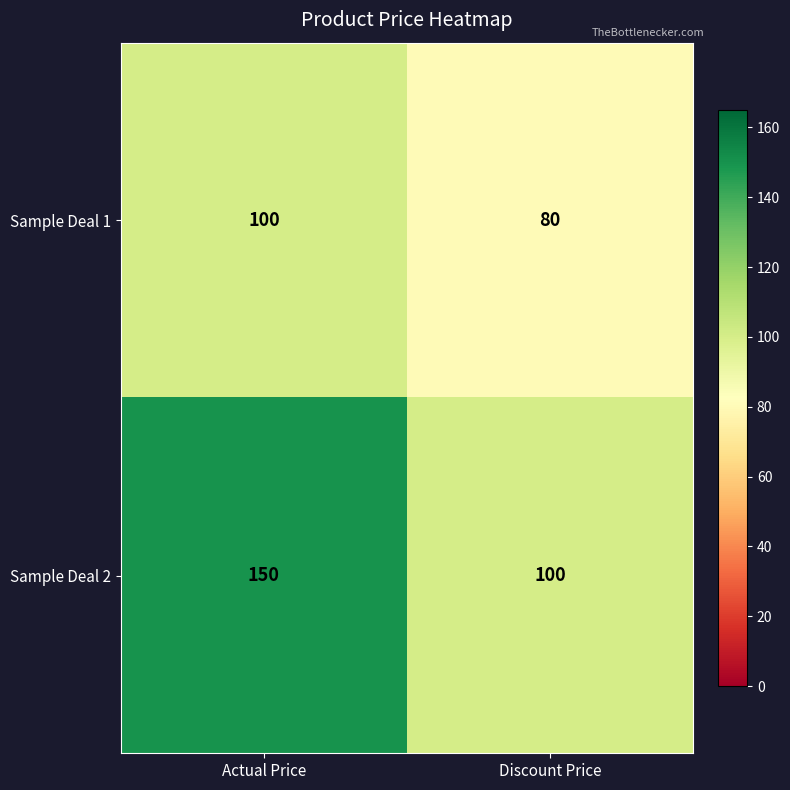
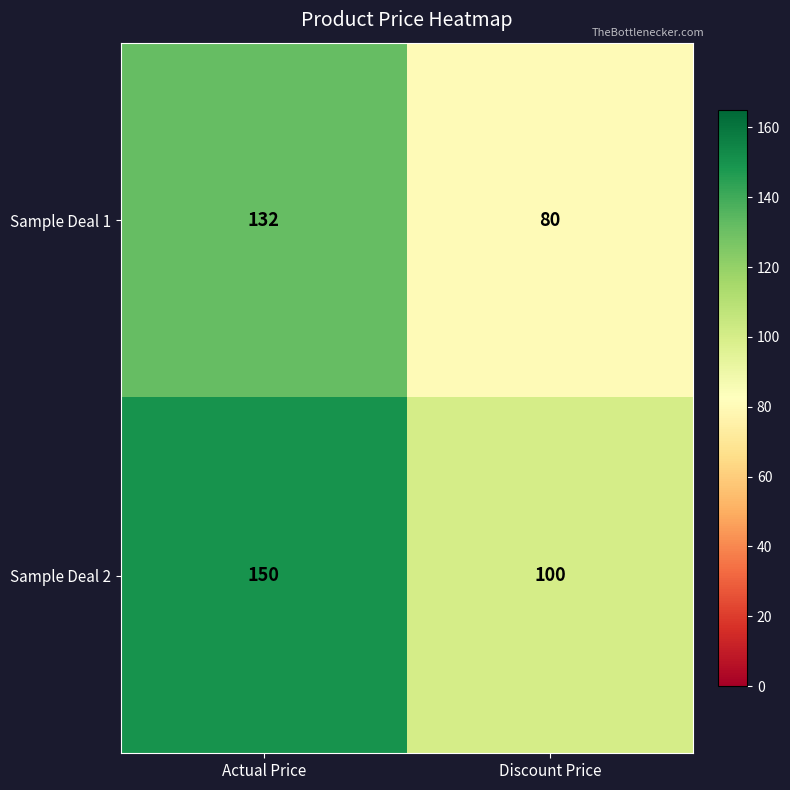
Sample Deal 1, Actual Price: 100 -> 132
